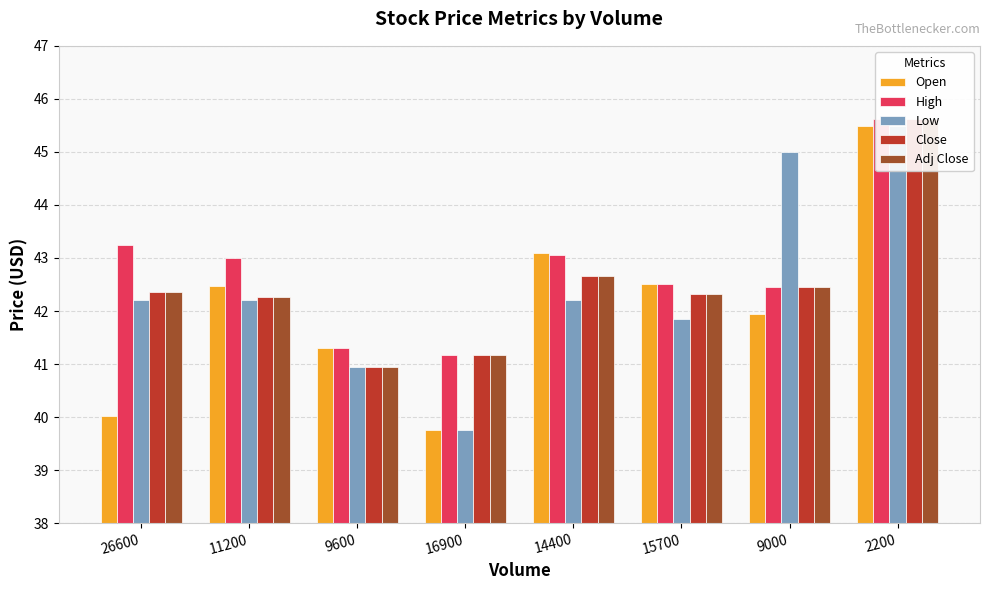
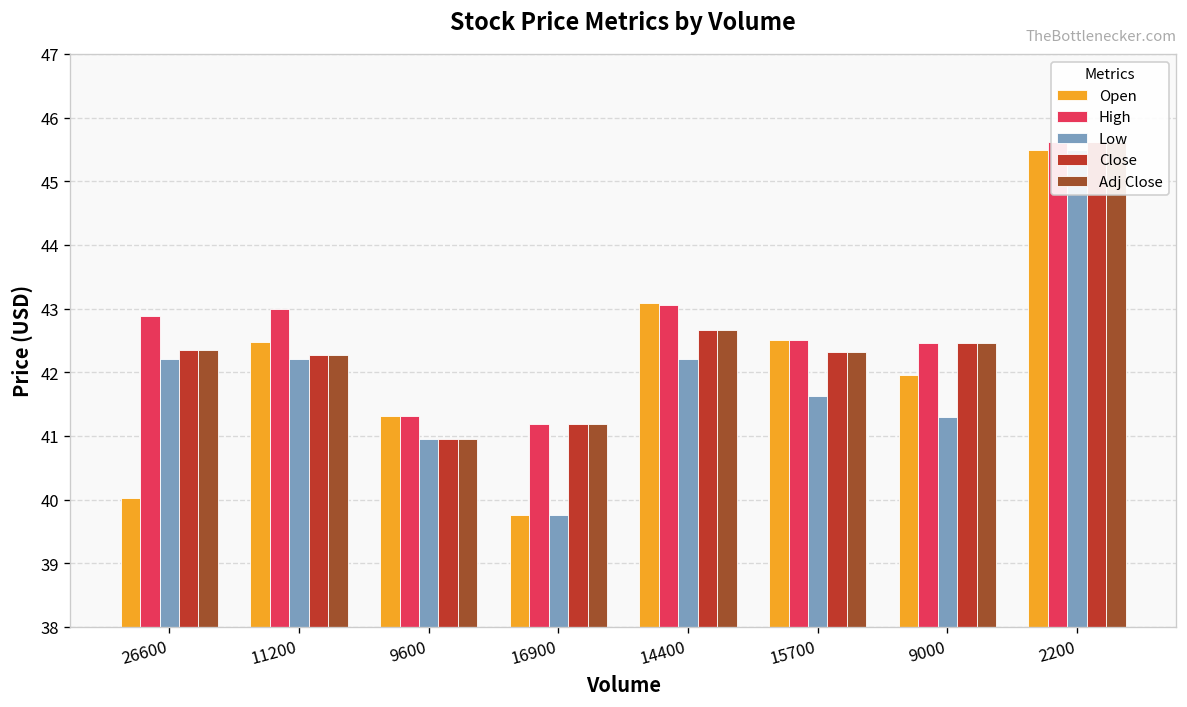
High, 26600: 43.3 -> 42.9
Low, 15700: 41.9 -> 41.6
Low, 9000: 45.0 -> 41.3
